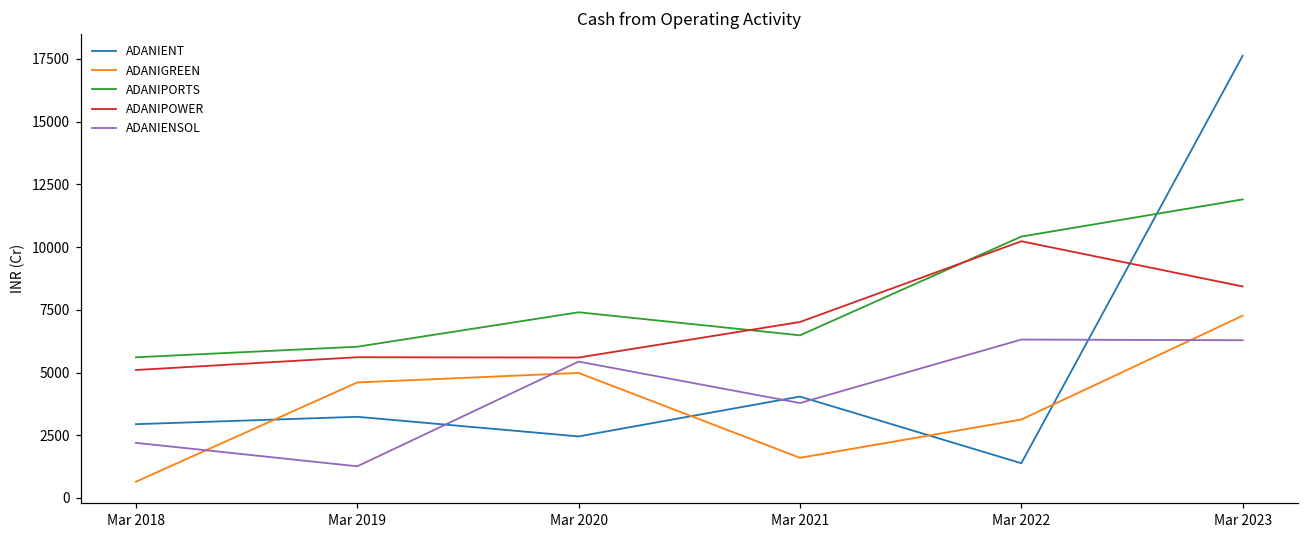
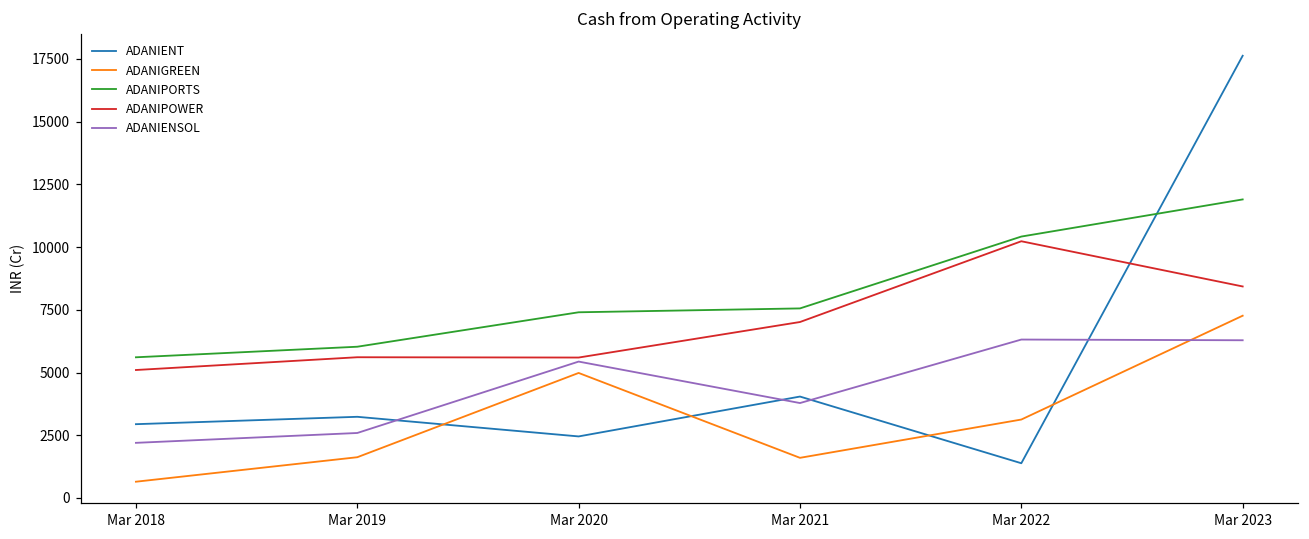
ADANIGREEN, Mar 2019: 4600 -> 1600
ADANIENSOL, Mar 2019: 1300 -> 2600
ADANIPORTS, Mar 2021: 6500 -> 7600
